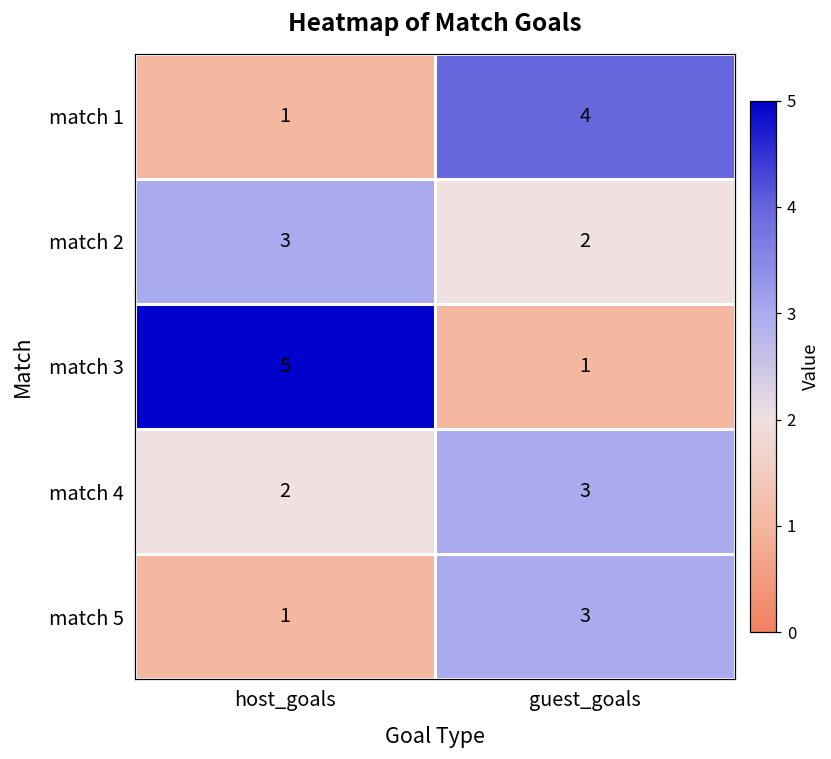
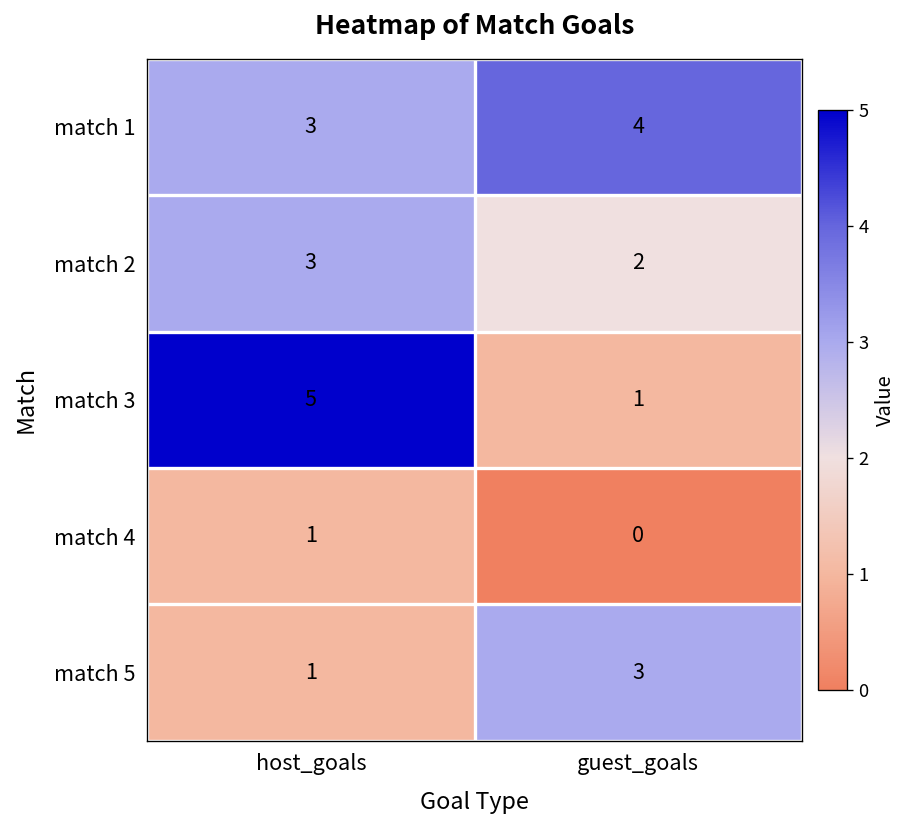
match 1, host_goals: 1 -> 3
match 4, host_goals: 2 -> 1
match 4, guest_goals: 3 -> 0
